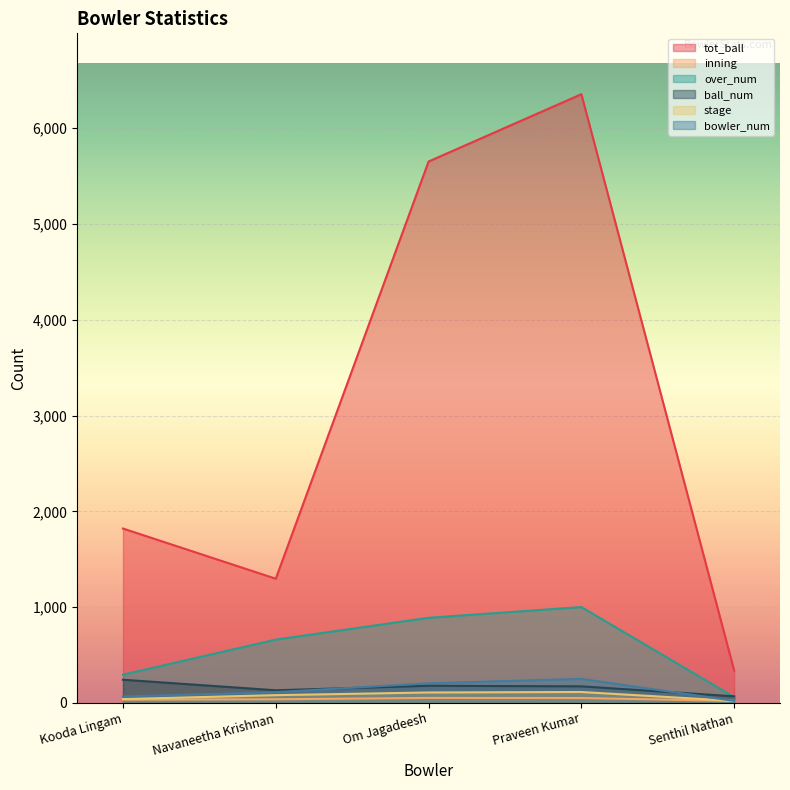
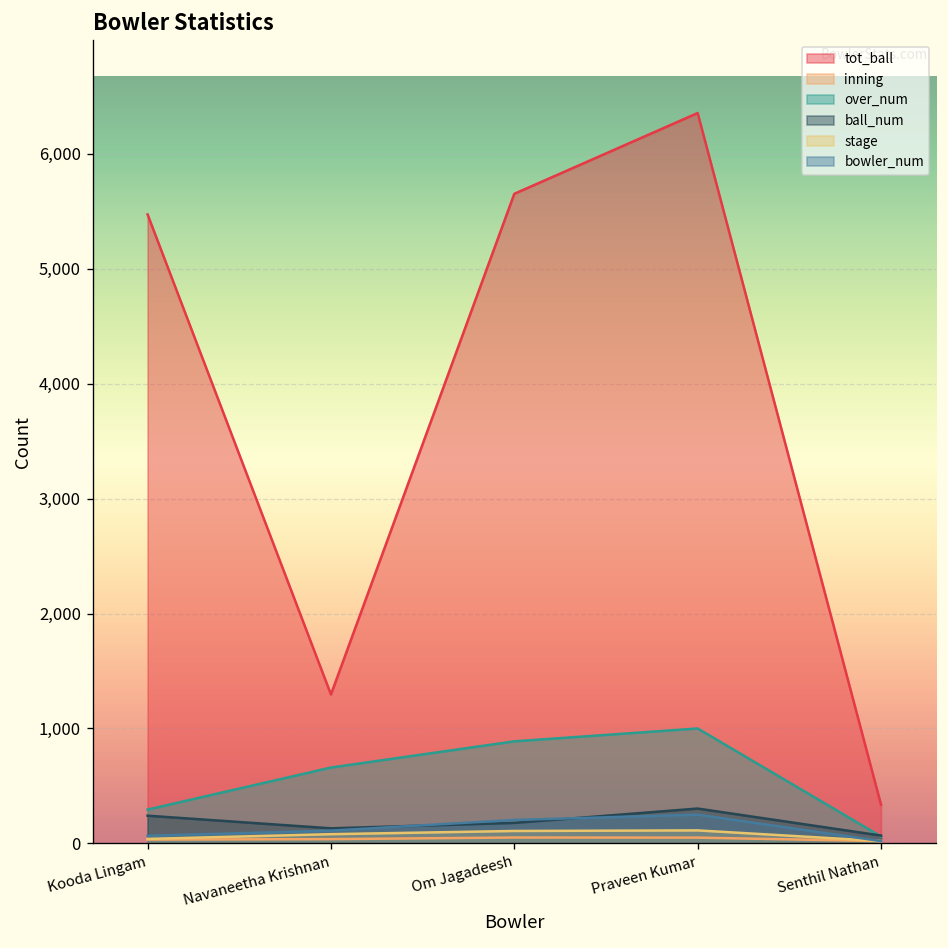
tot_ball, Kooda Lingam: 1,800 -> 5,500
ball_num, Praveen Kumar: 200 -> 300
